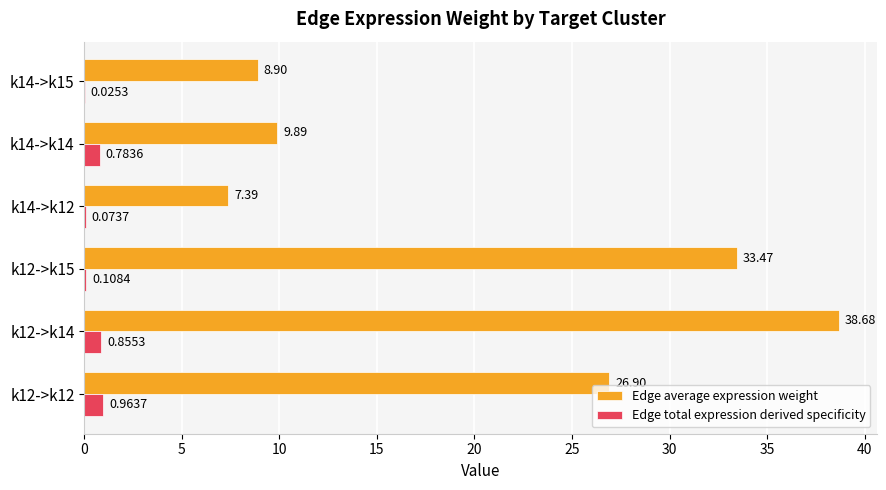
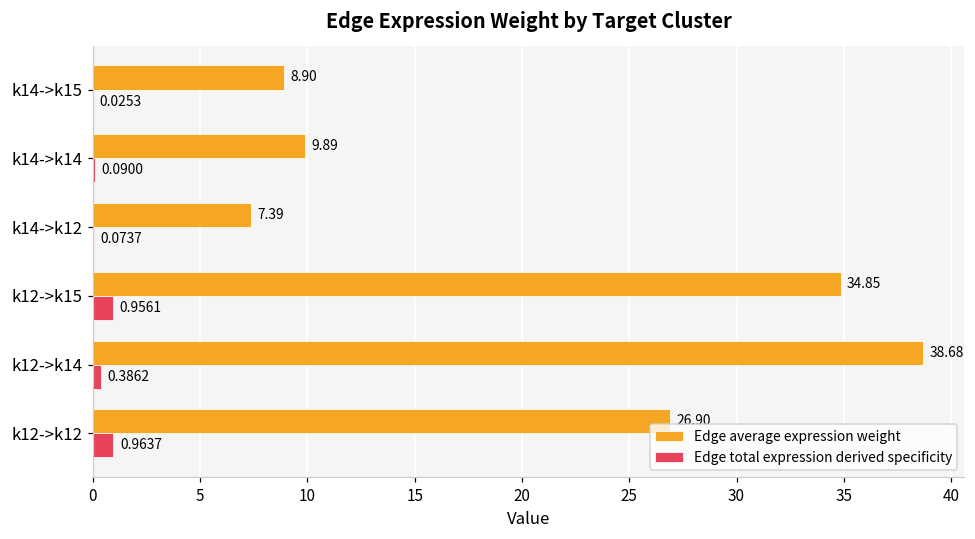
Edge total expression derived specificity, k14->k14: 0.7836 -> 0.0900
Edge average expression weight, k12->k15: 33.47 -> 34.85
Edge total expression derived specificity, k12->k15: 0.1084 -> 0.9561
Edge total expression derived specificity, k12->k14: 0.8553 -> 0.3862
